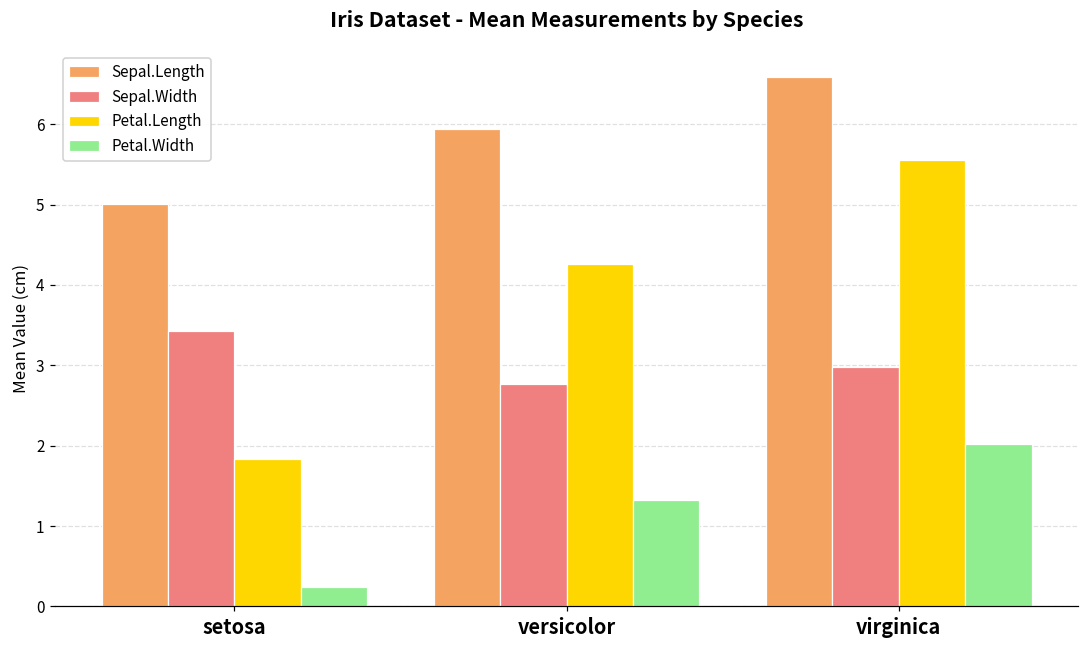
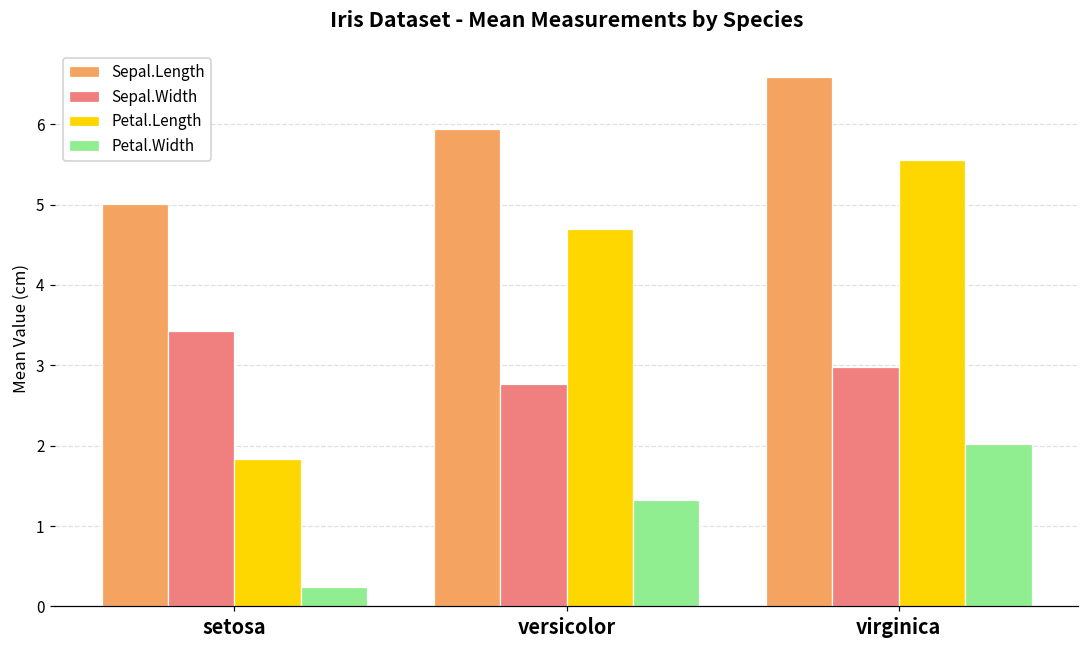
Petal.Length, versicolor: 4.3 -> 4.7
